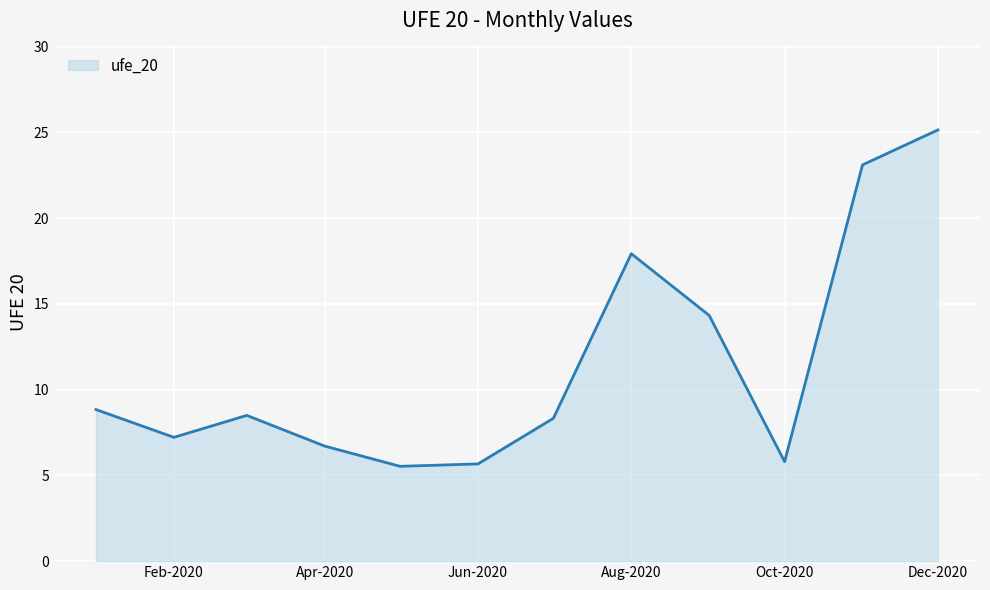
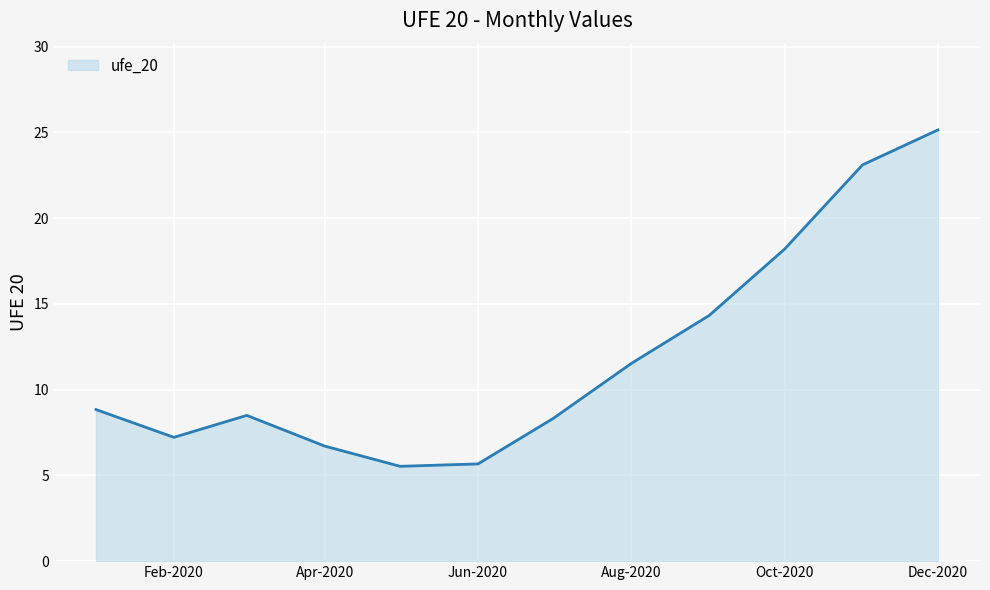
Aug-2020: 17.9 -> 11.5
Oct-2020: 5.8 -> 18.2
